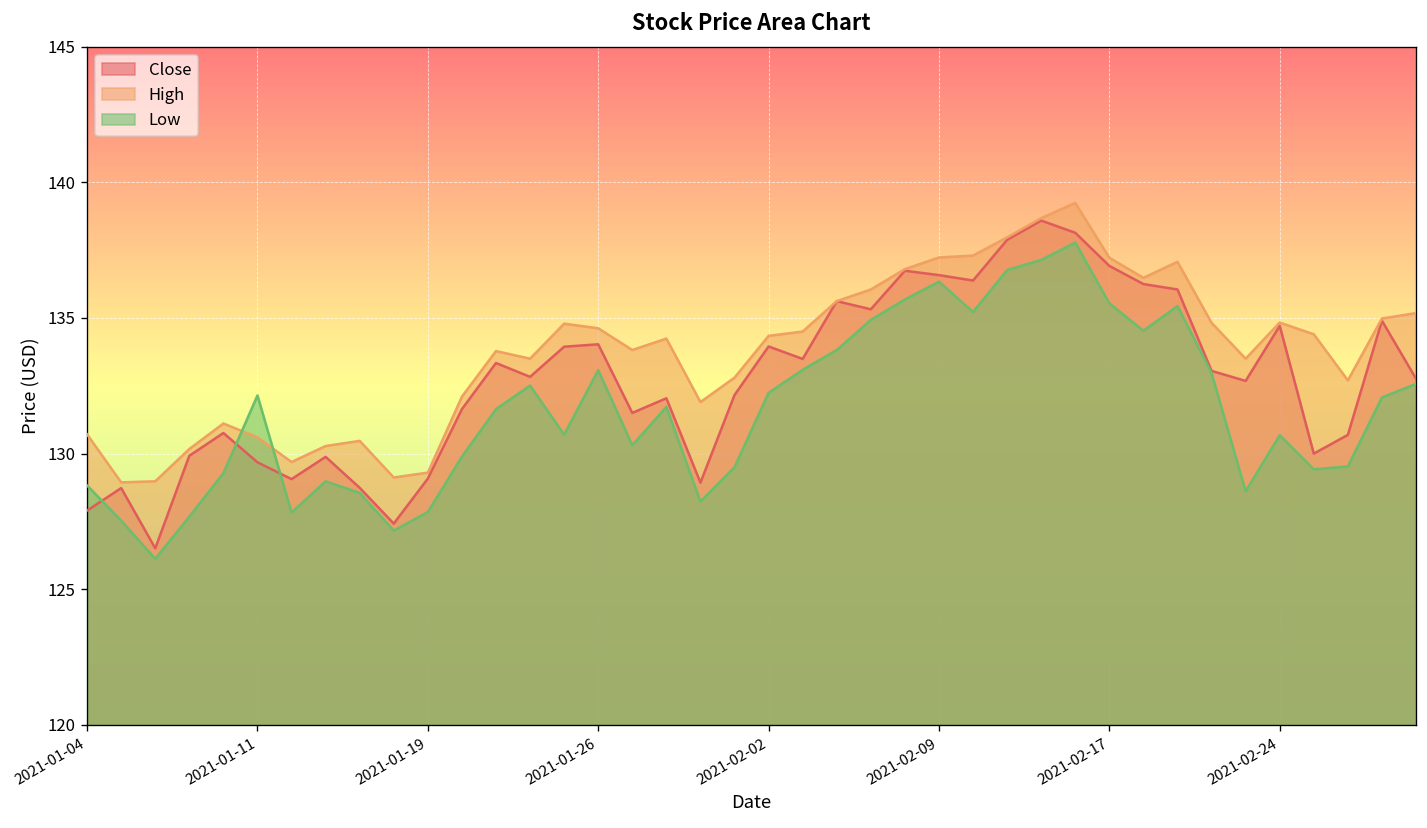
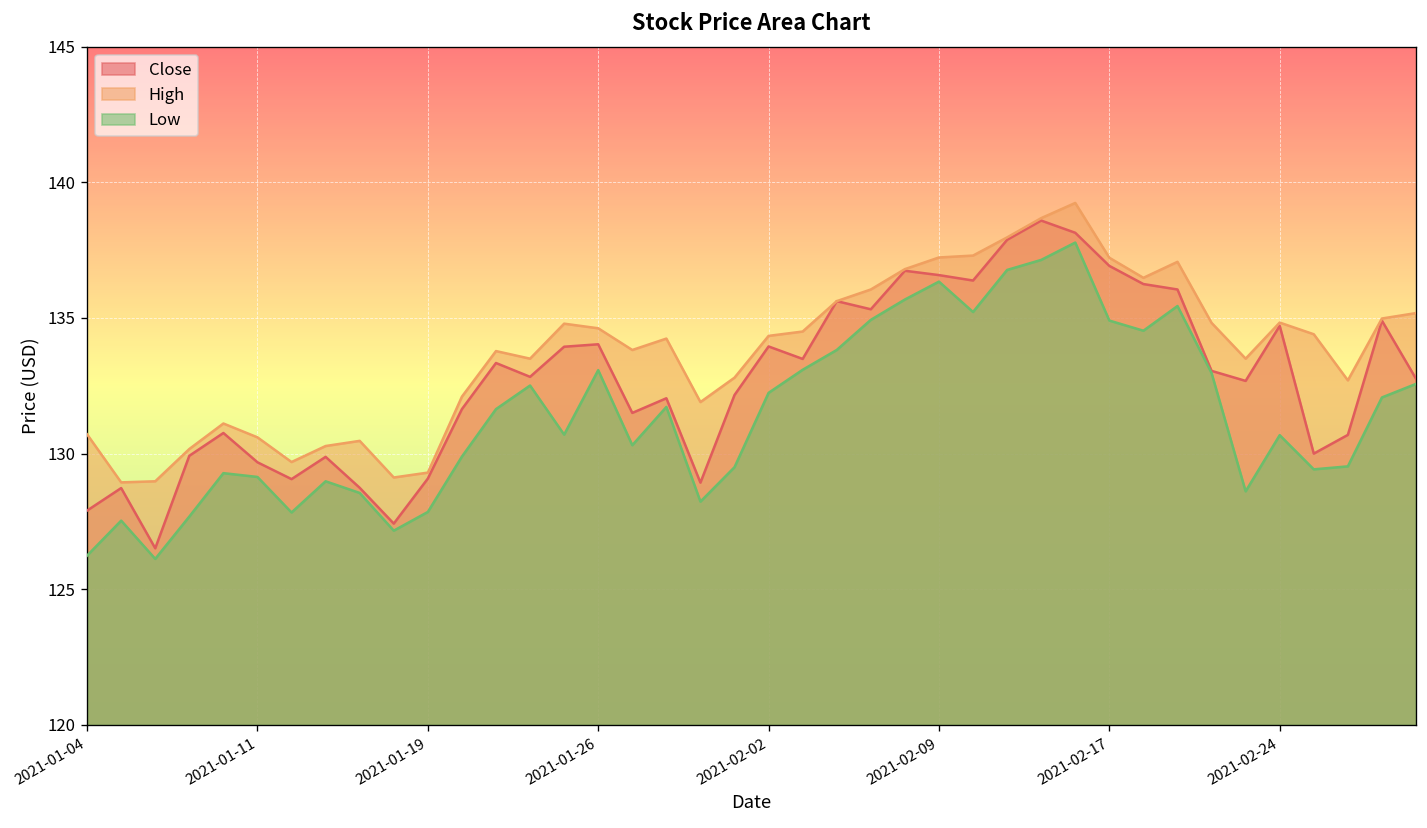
Low, 2021-01-04: 128.8 -> 126.2
Low, 2021-01-11: 132.1 -> 129.1
Low, 2021-02-17: 135.5 -> 134.9
